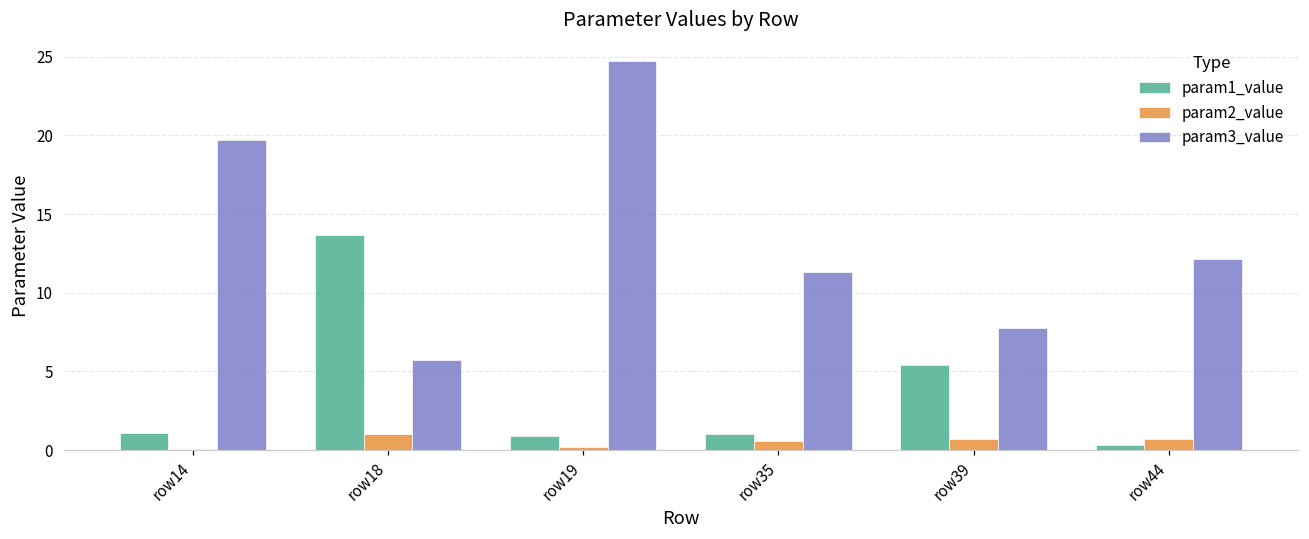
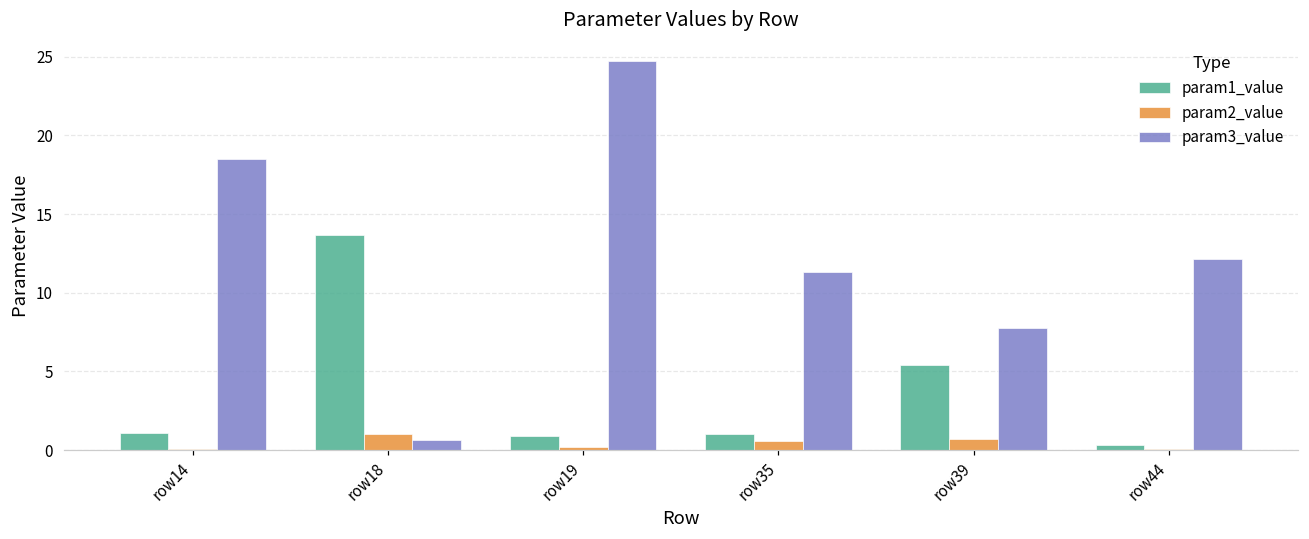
param3_value, row14: 19.7 -> 18.5
param3_value, row18: 5.7 -> 0.6
param2_value, row44: 0.7 -> 0.1
